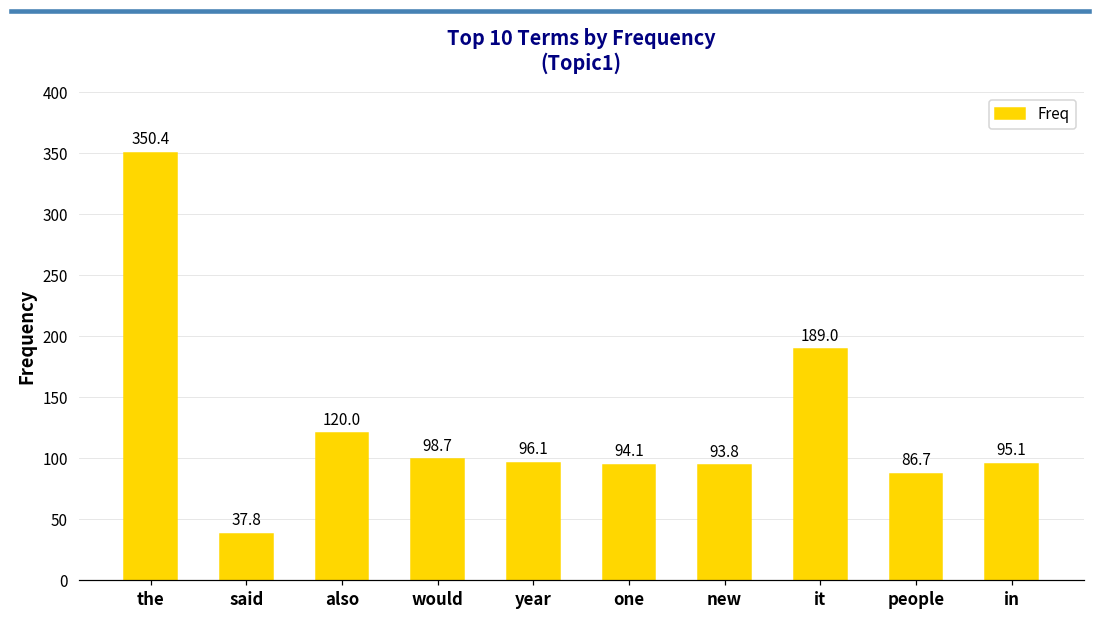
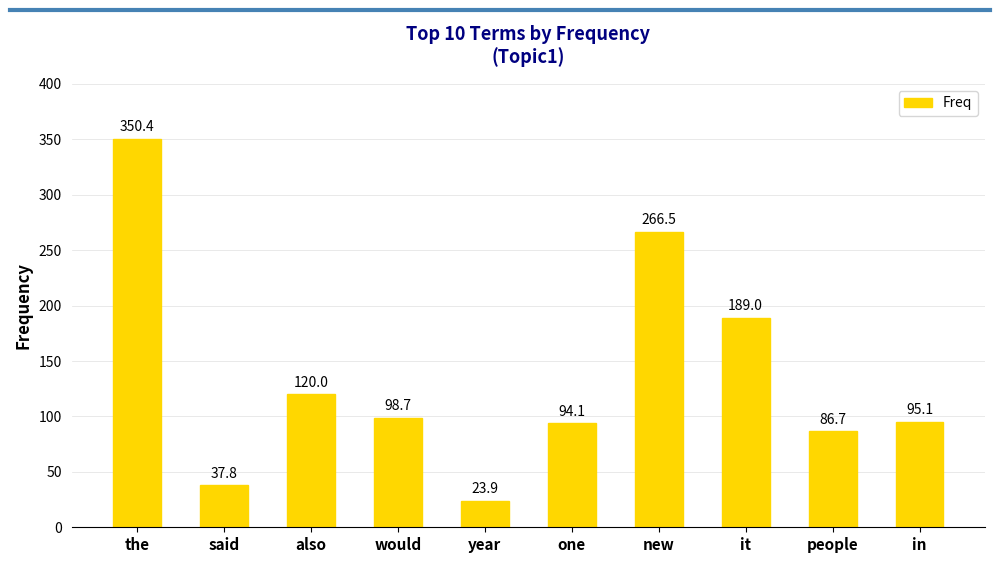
year: 96.1 -> 23.9
new: 93.8 -> 266.5
